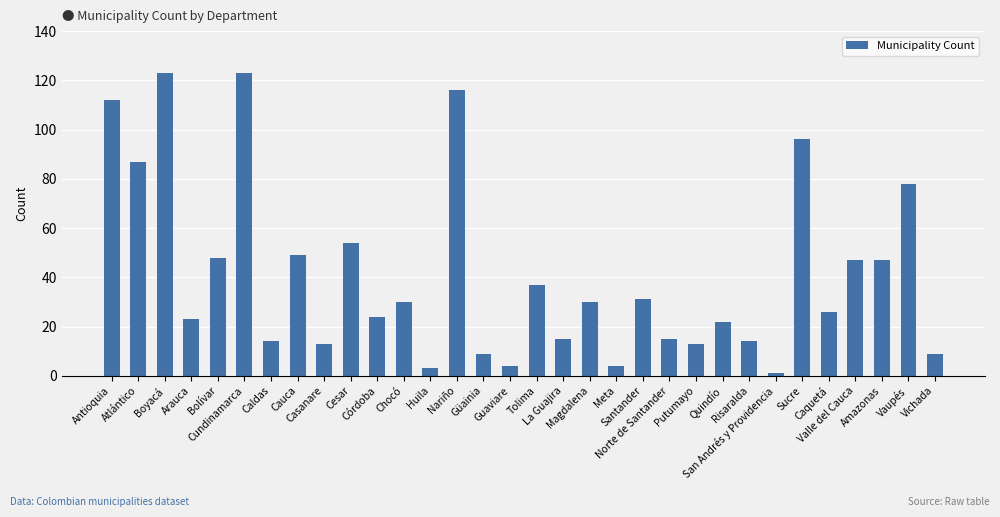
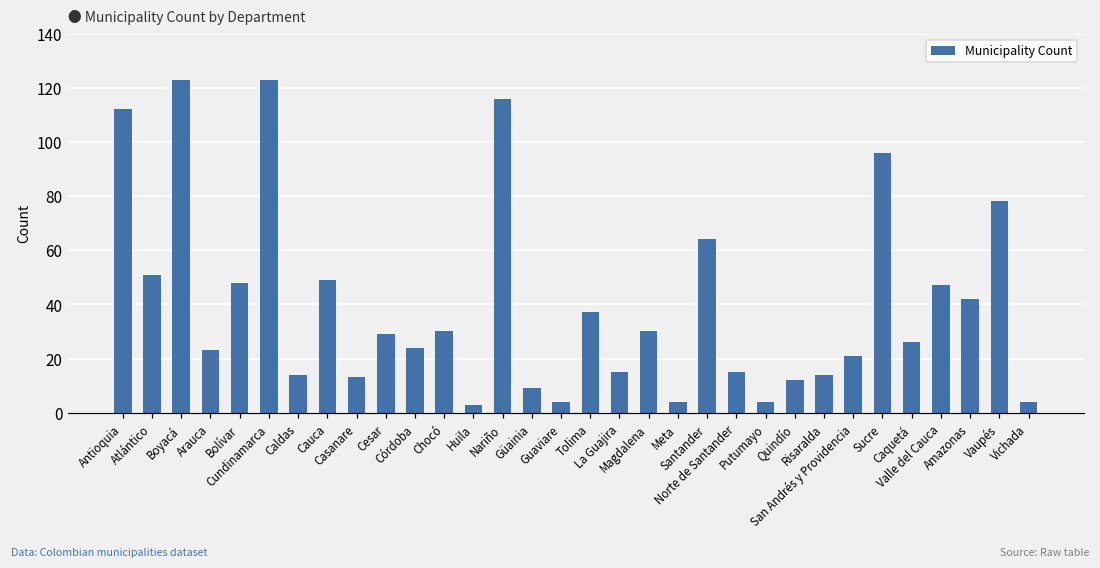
Atlántico: 87 -> 51
Cesar: 54 -> 29
Santander: 31 -> 64
Putumayo: 13 -> 4
Quindío: 22 -> 12
San Andrés y Providencia: 1 -> 21
Amazonas: 47 -> 42
Vichada: 9 -> 4
